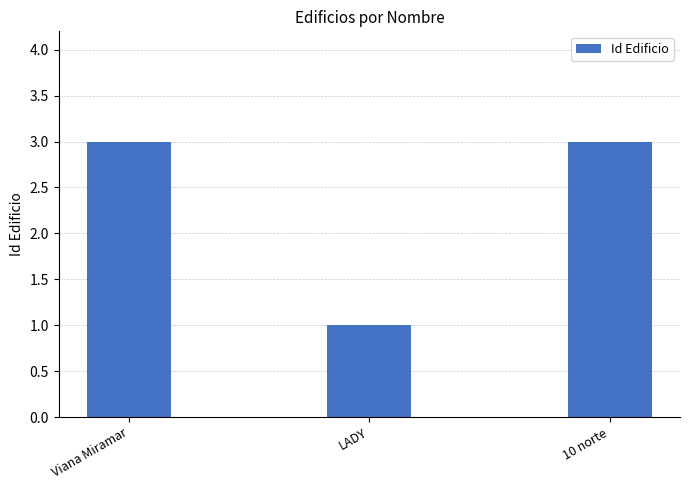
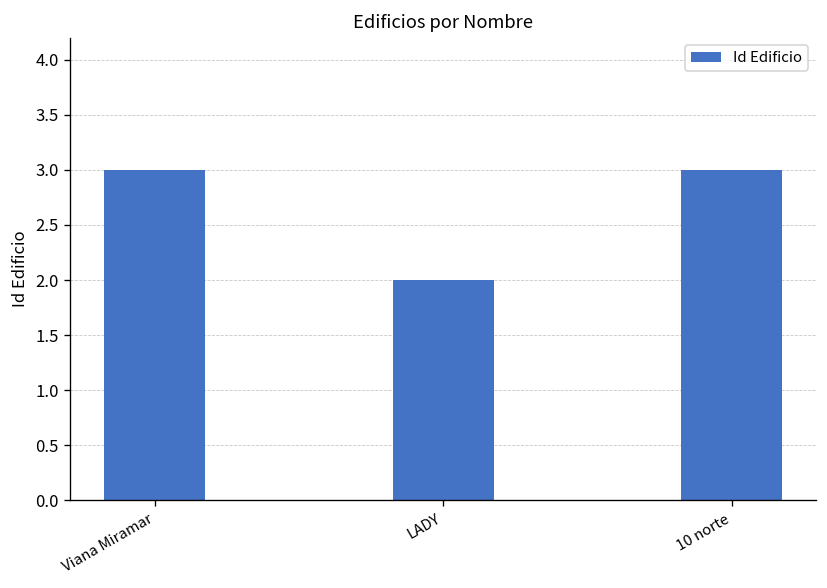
LADY: 1 -> 2
